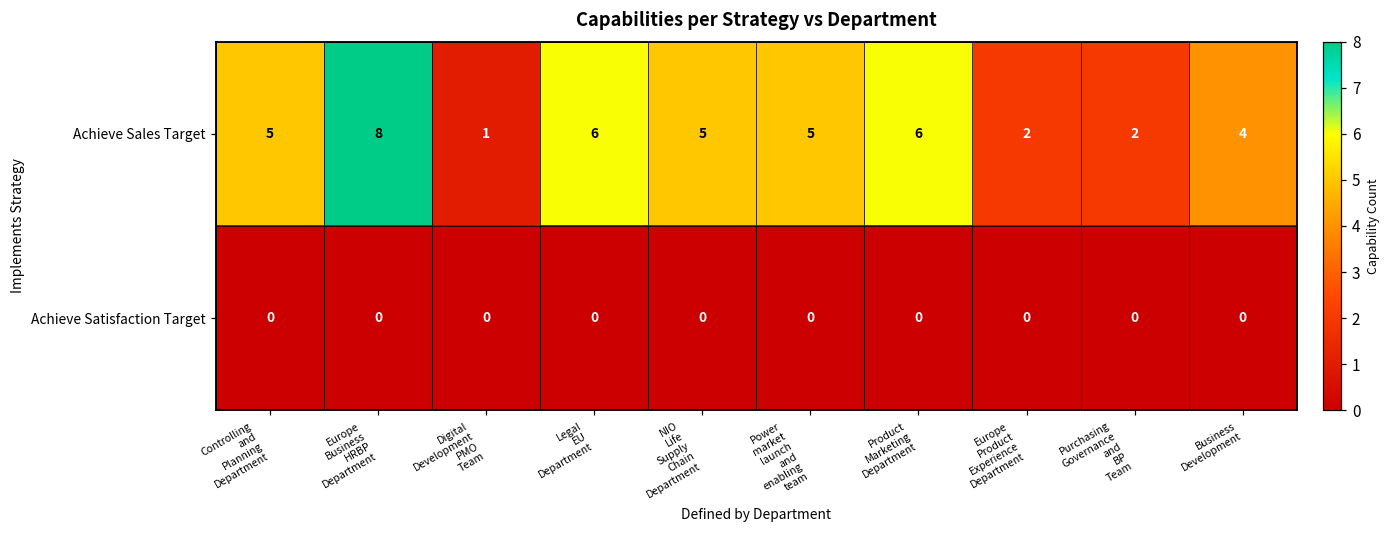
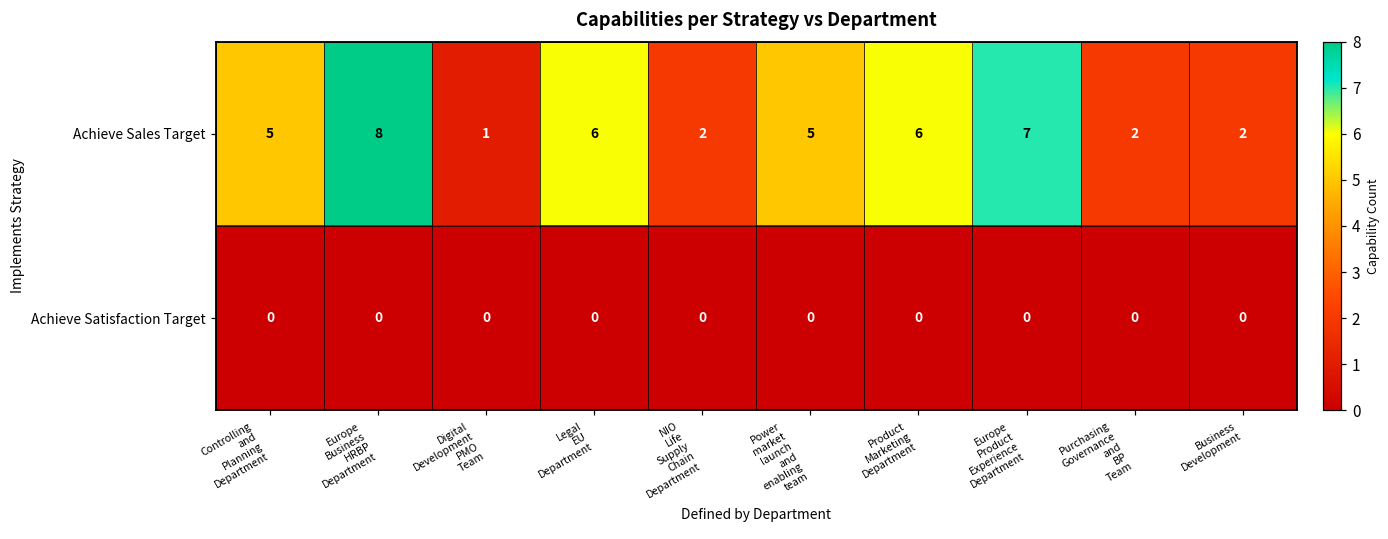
Achieve Sales Target, NIO Life Supply Chain Department: 5 -> 2
Achieve Sales Target, Europe Product Experience Department: 2 -> 7
Achieve Sales Target, Business Development: 4 -> 2
